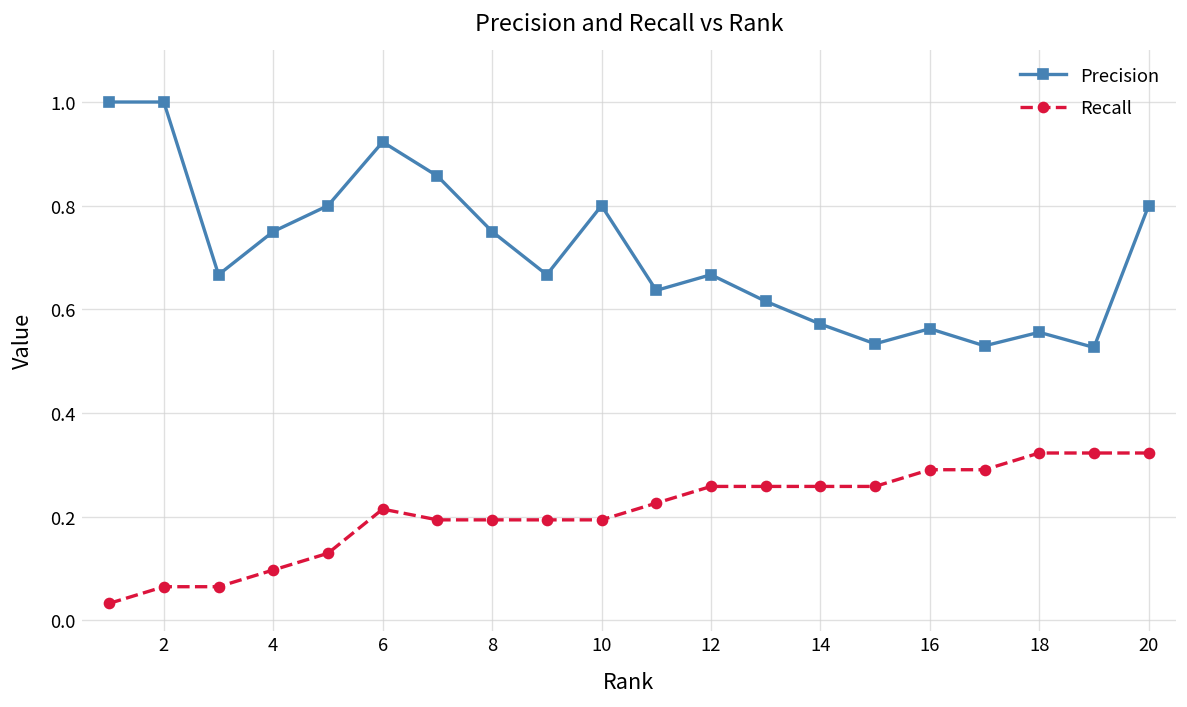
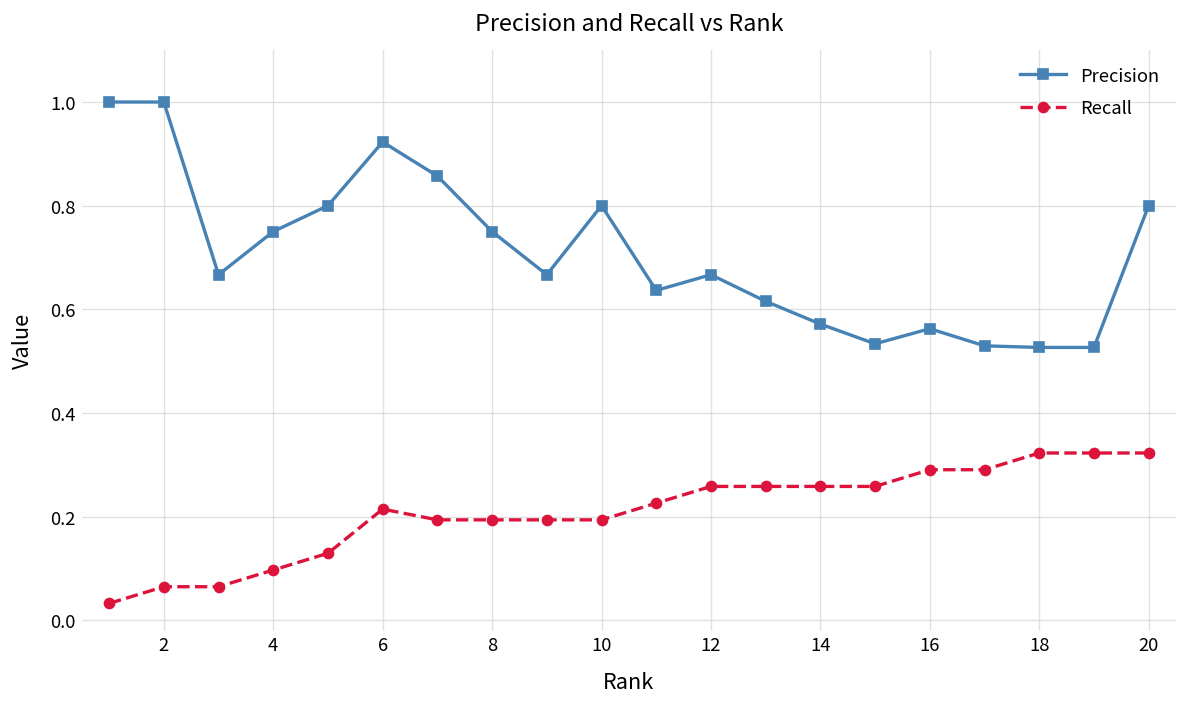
Precision, 18: 0.56 -> 0.53
